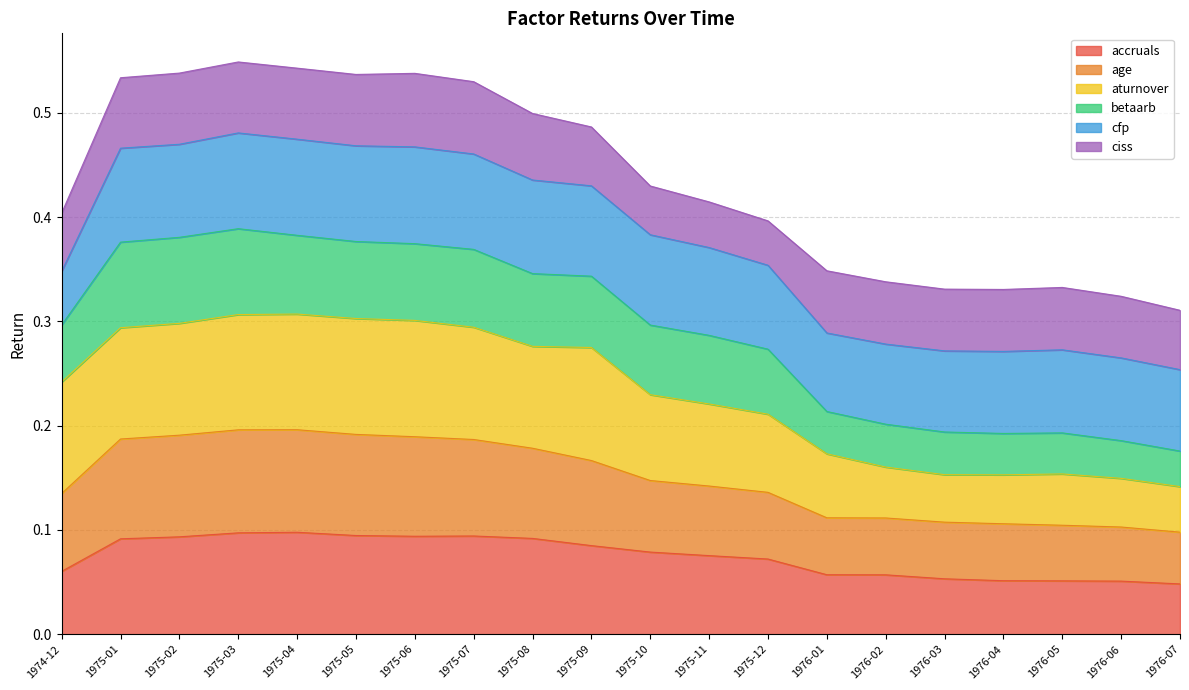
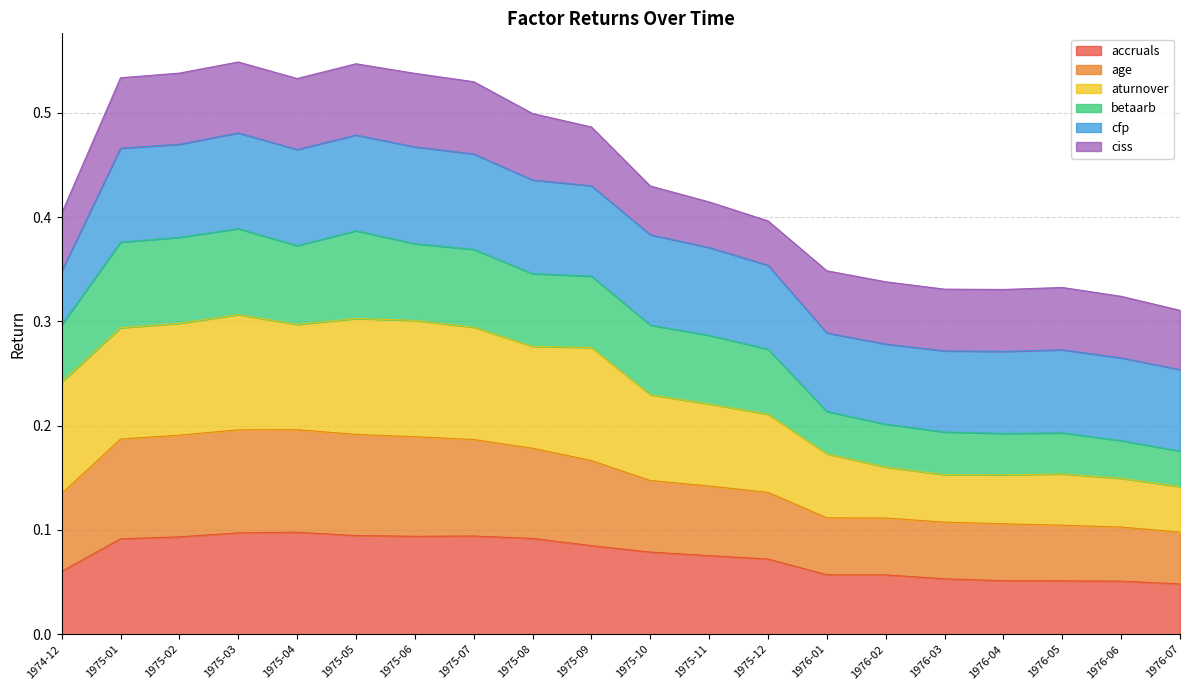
aturnover, 1975-04: 0.111 -> 0.101
betaarb, 1975-05: 0.074 -> 0.084
